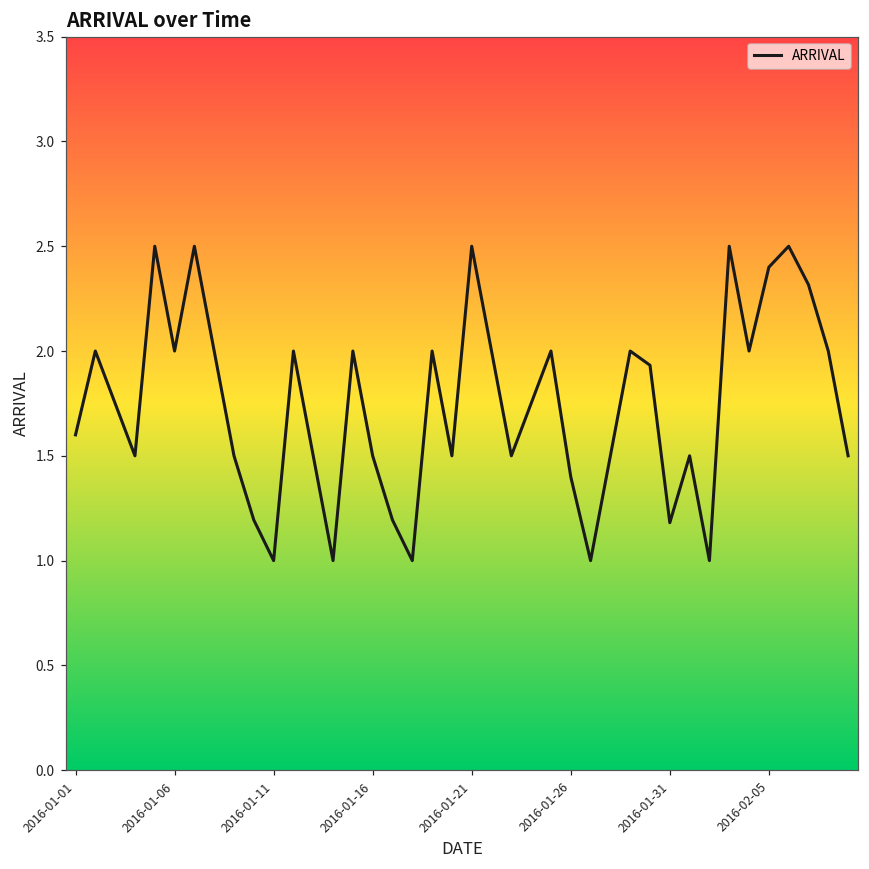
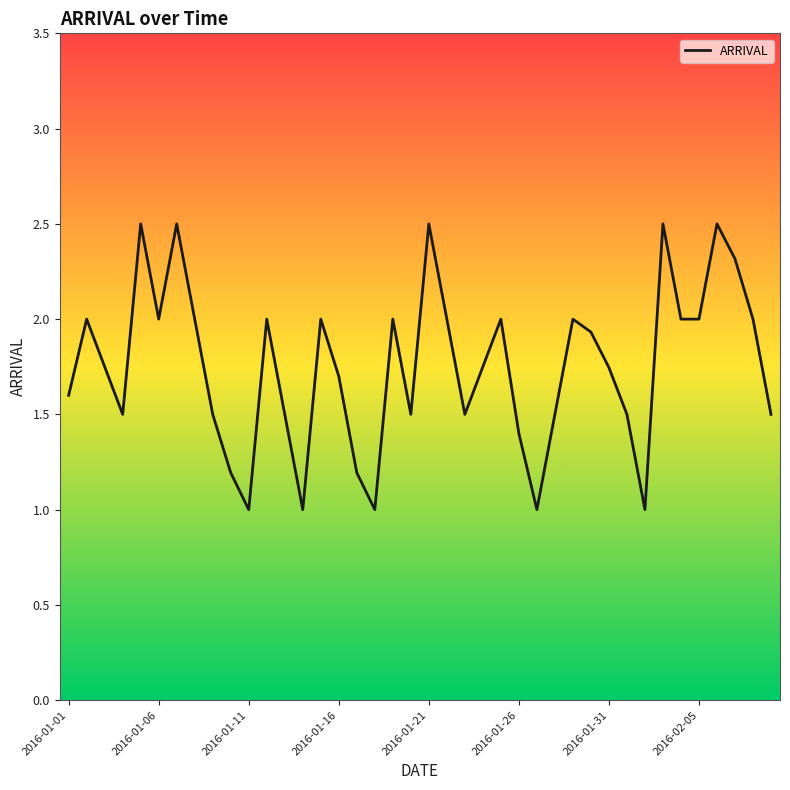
2016-01-16: 1.5 -> 1.7
2016-01-31: 1.18 -> 1.75
2016-02-05: 2.4 -> 2.0
